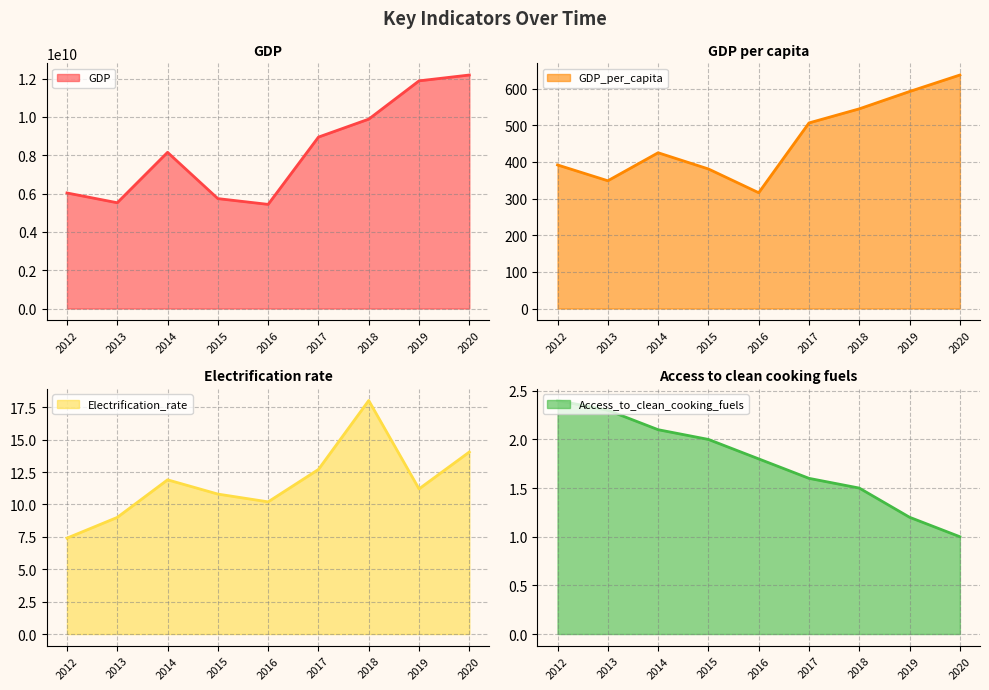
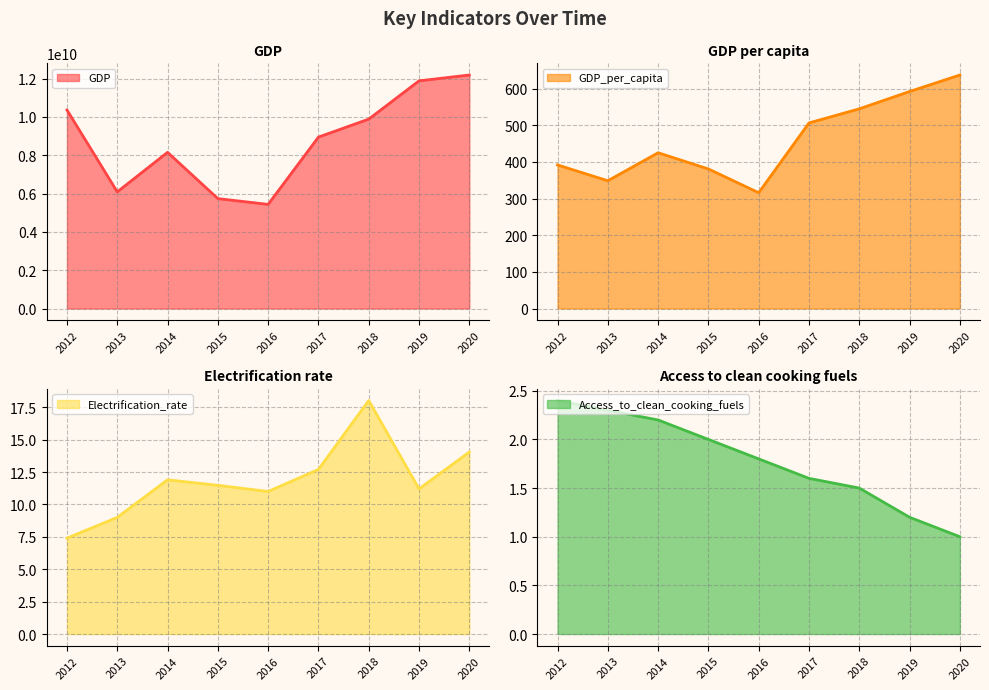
GDP, 2012: 6000000000 -> 10400000000
GDP, 2013: 5500000000 -> 6100000000
Electrification rate, 2015: 10.8 -> 11.5
Electrification rate, 2016: 10.2 -> 11.0
Access to clean cooking fuels, 2014: 2.1 -> 2.2
